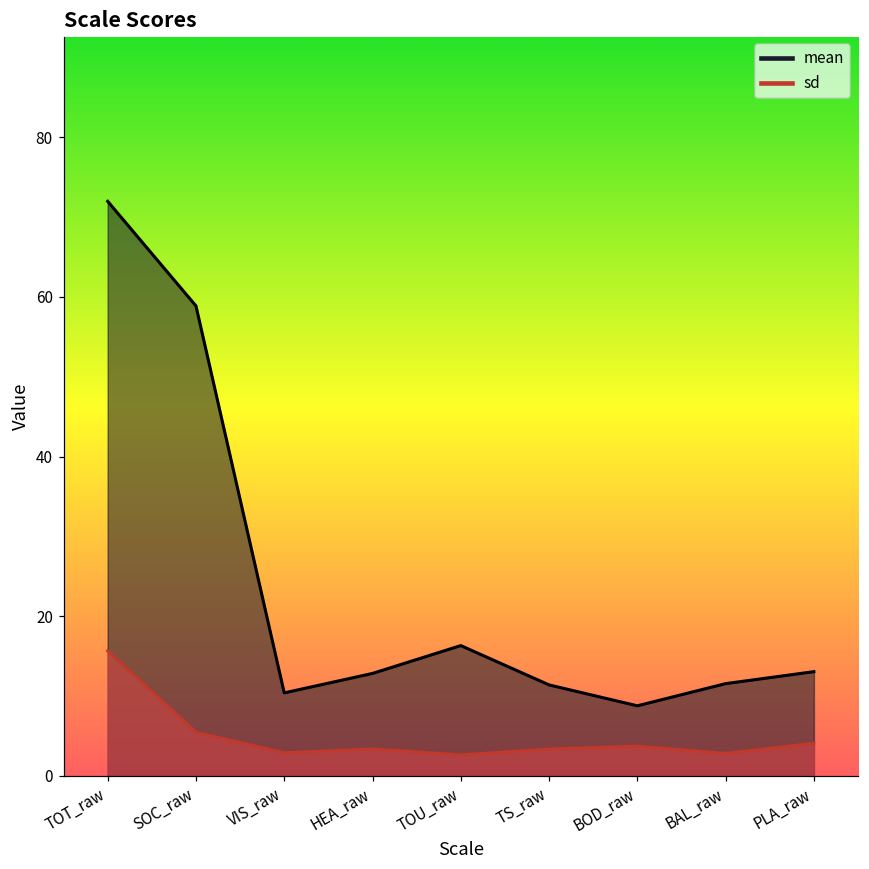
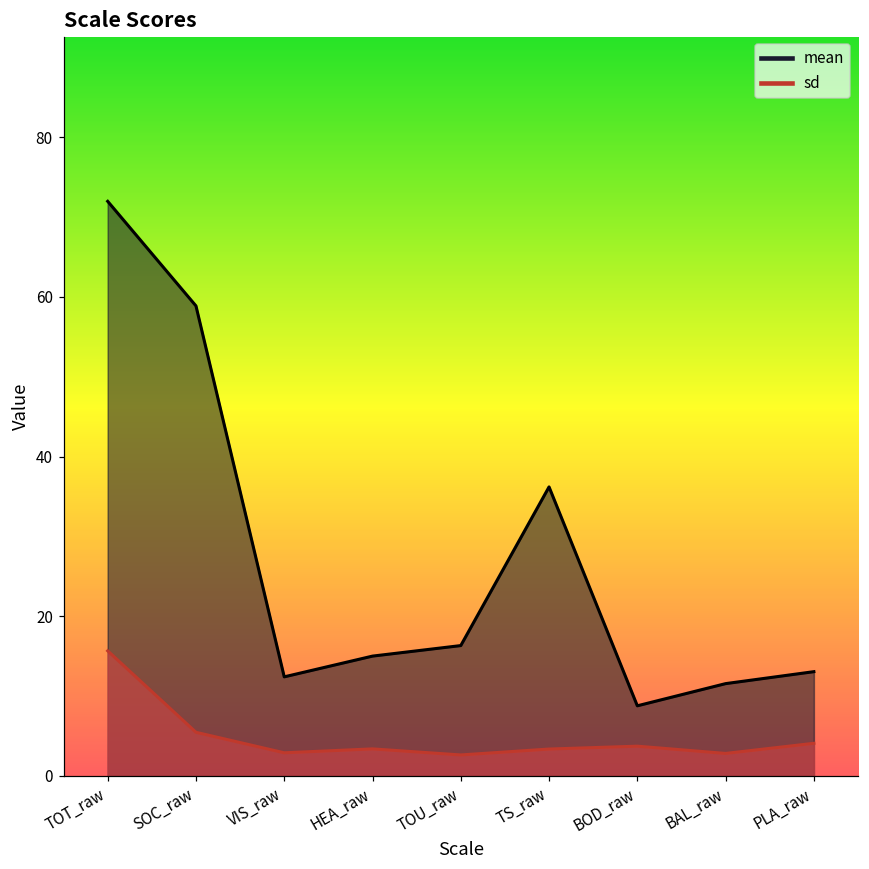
mean, VIS_raw: 10 -> 12
mean, HEA_raw: 13 -> 15
mean, TS_raw: 11 -> 36
